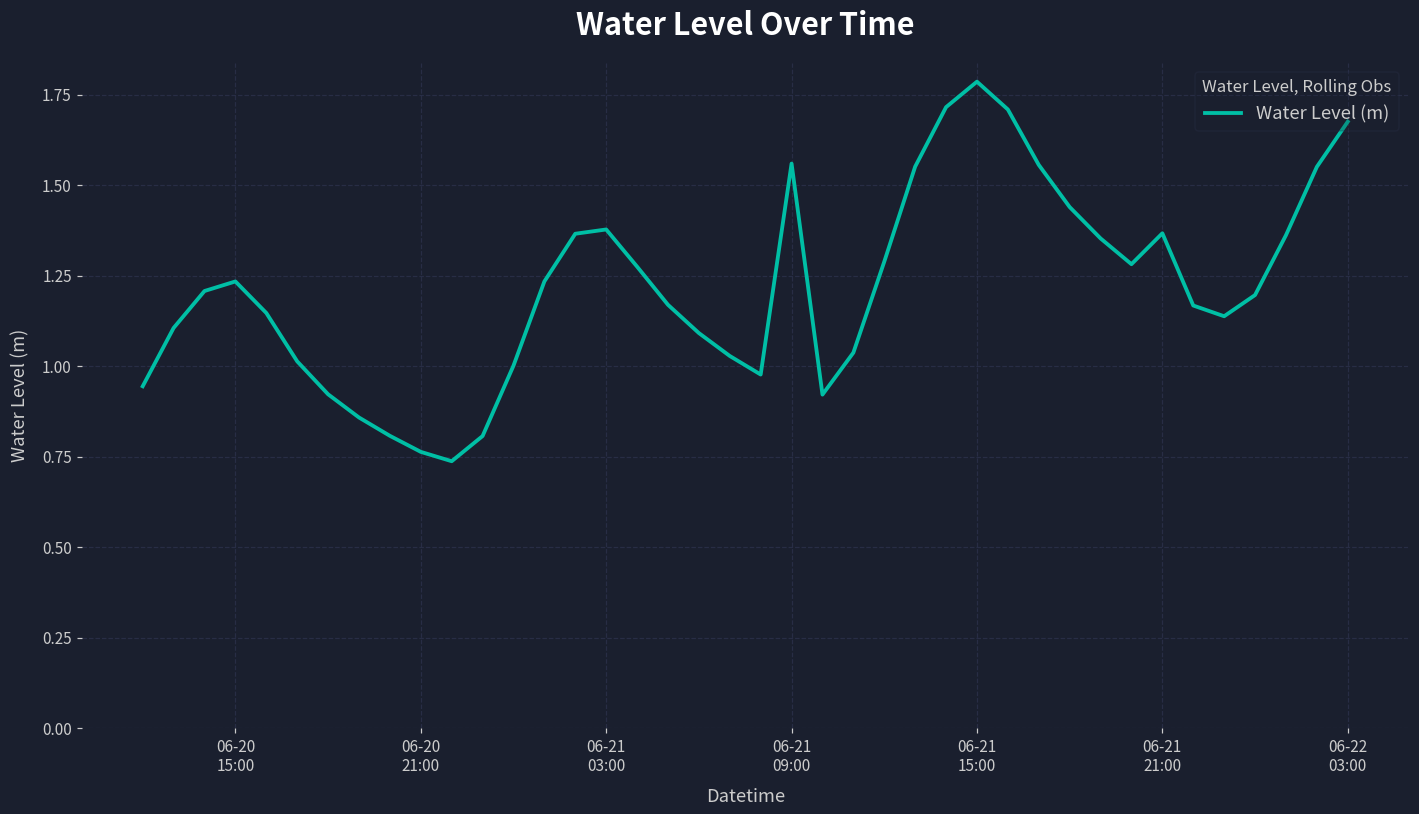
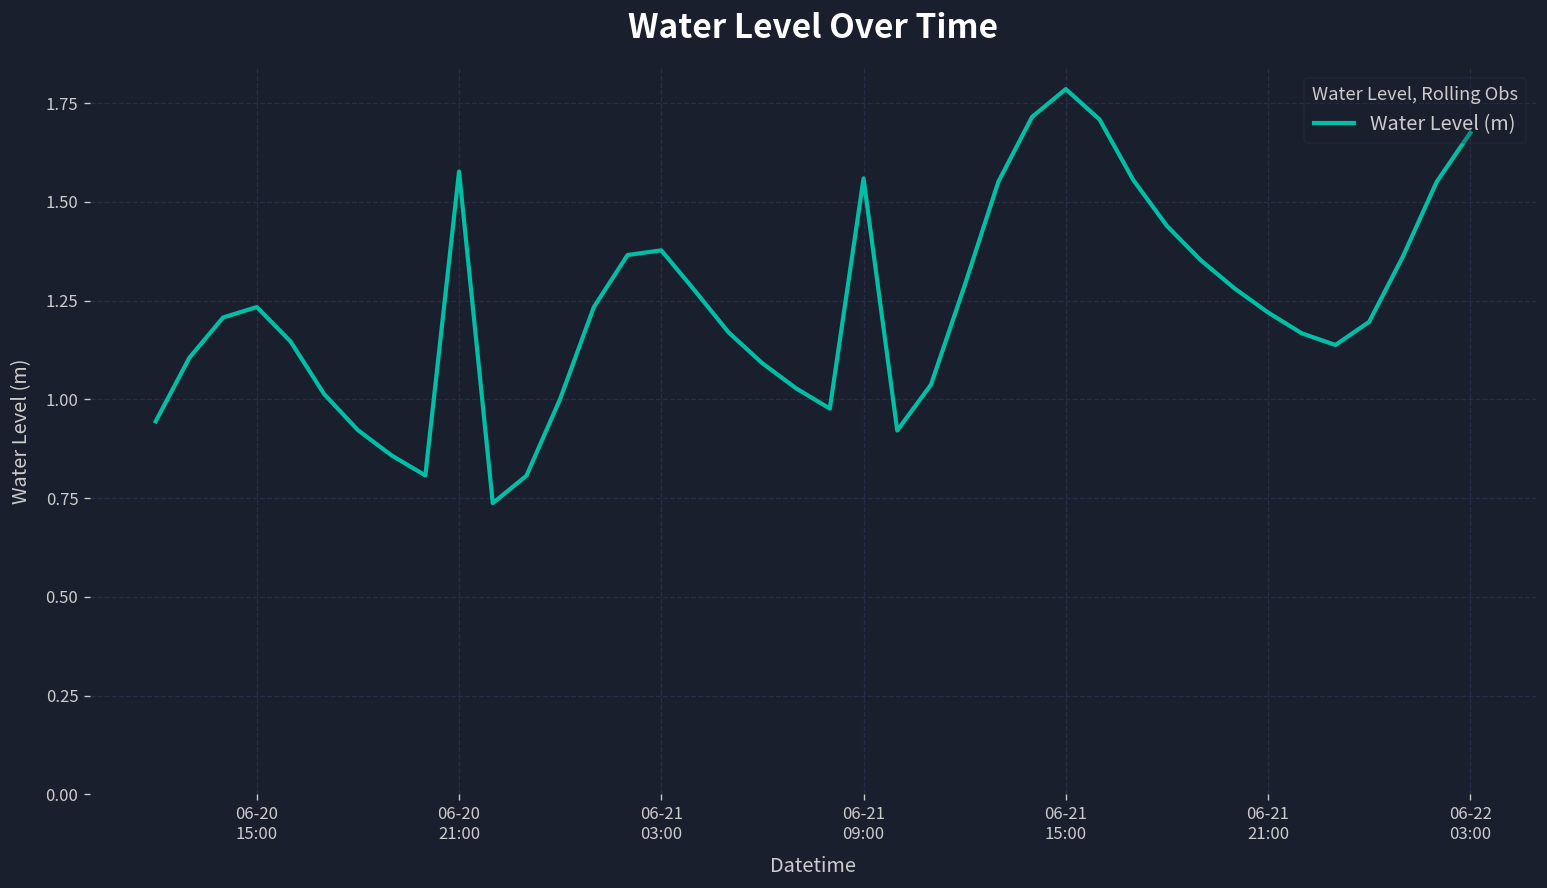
06-20 21:00: 0.76 -> 1.58
06-21 21:00: 1.37 -> 1.22
